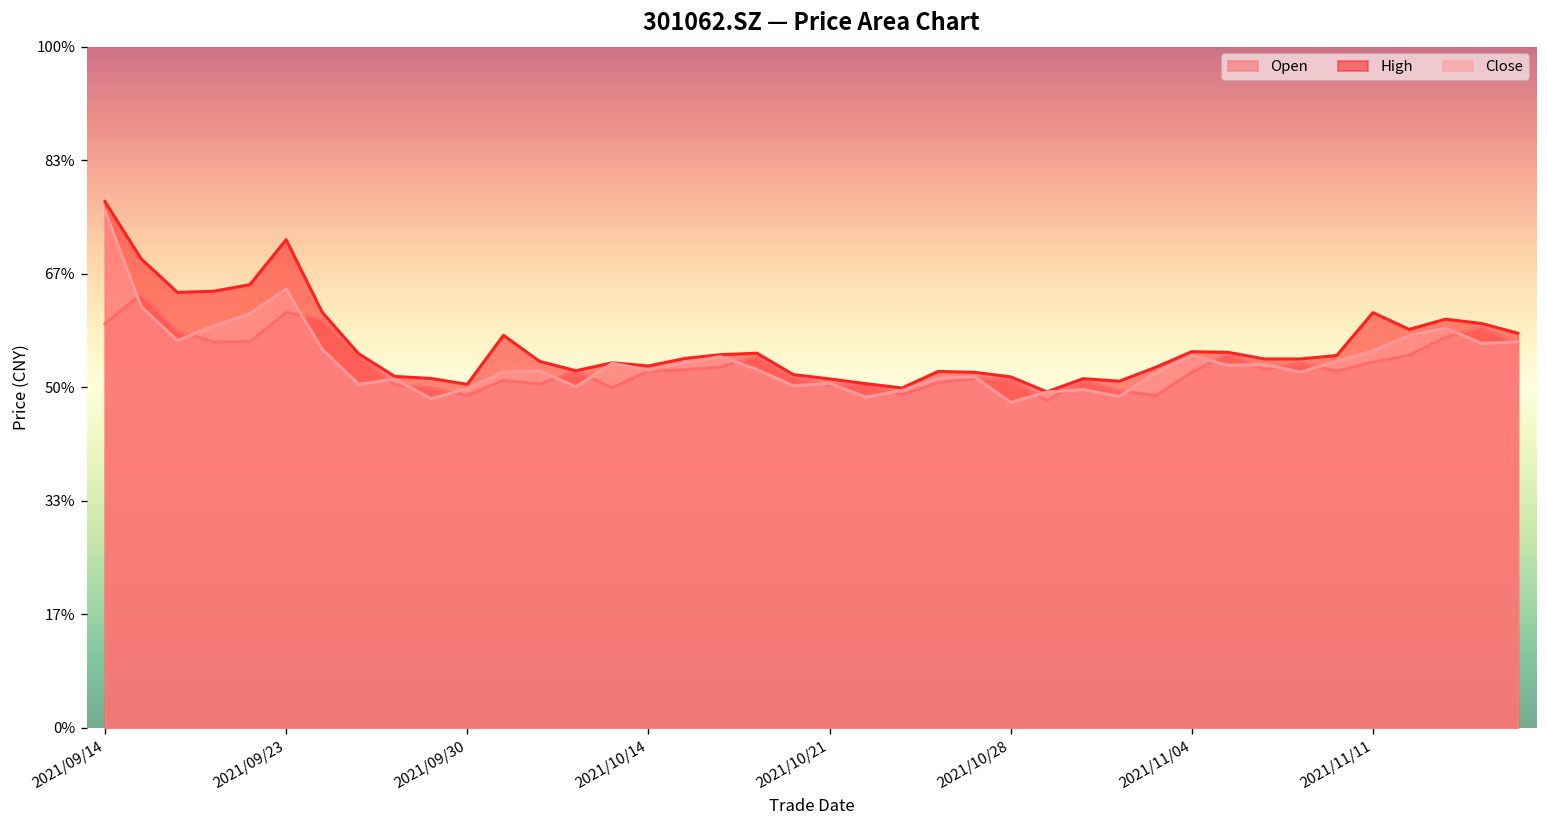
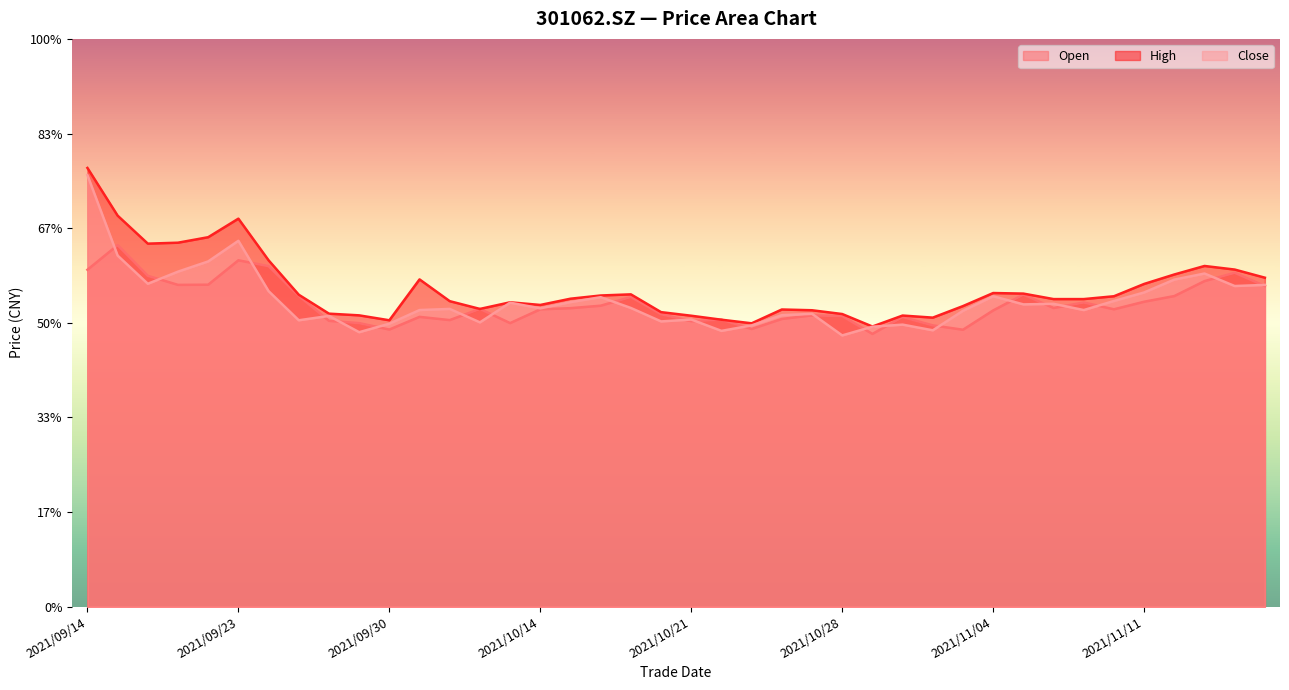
High, 2021/09/23: 72% -> 68%
High, 2021/11/11: 61% -> 57%
